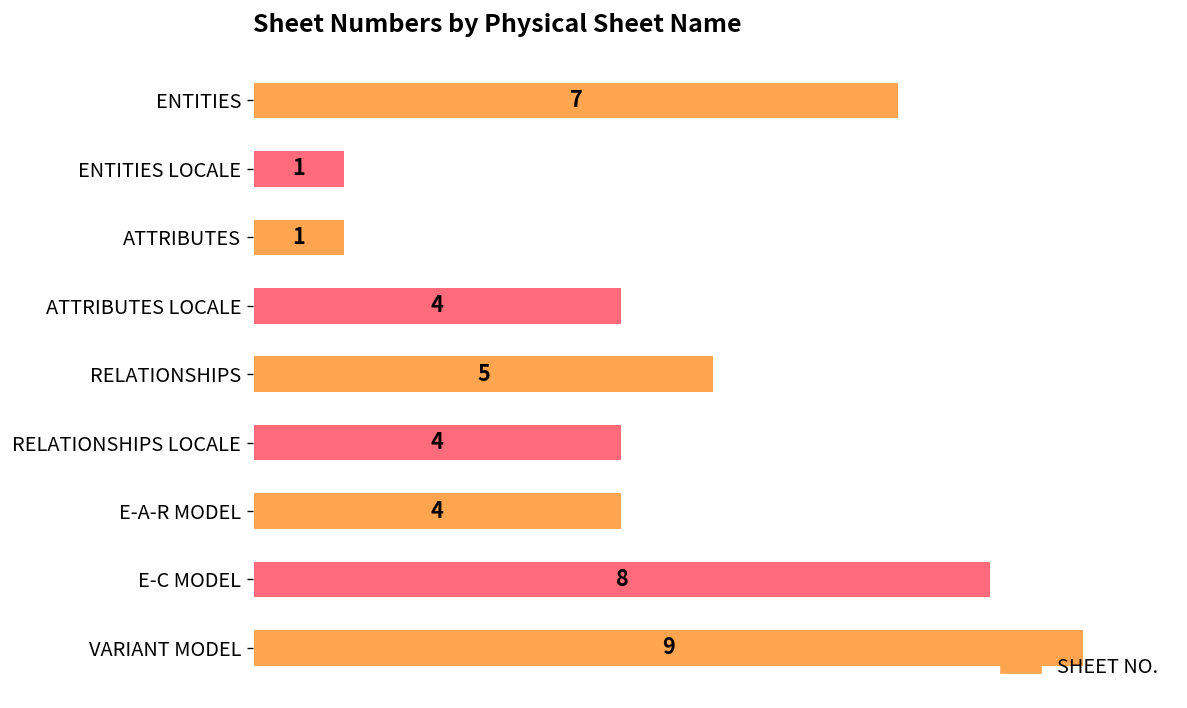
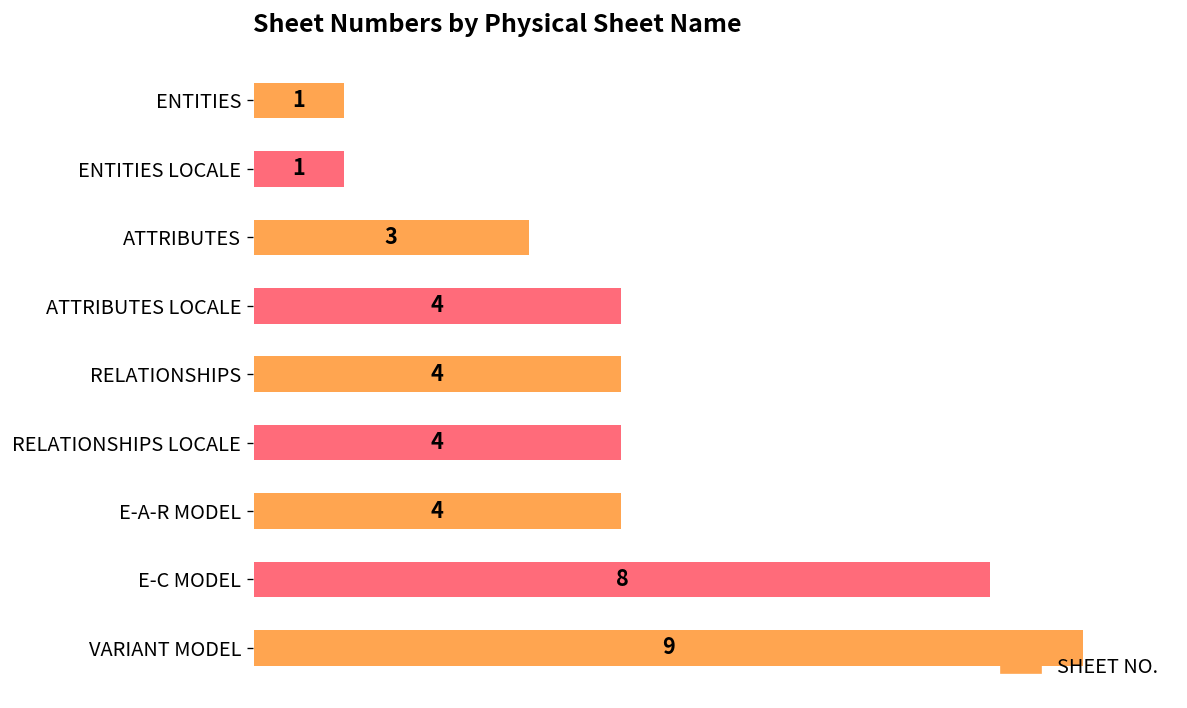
ENTITIES: 7 -> 1
ATTRIBUTES: 1 -> 3
RELATIONSHIPS: 5 -> 4
